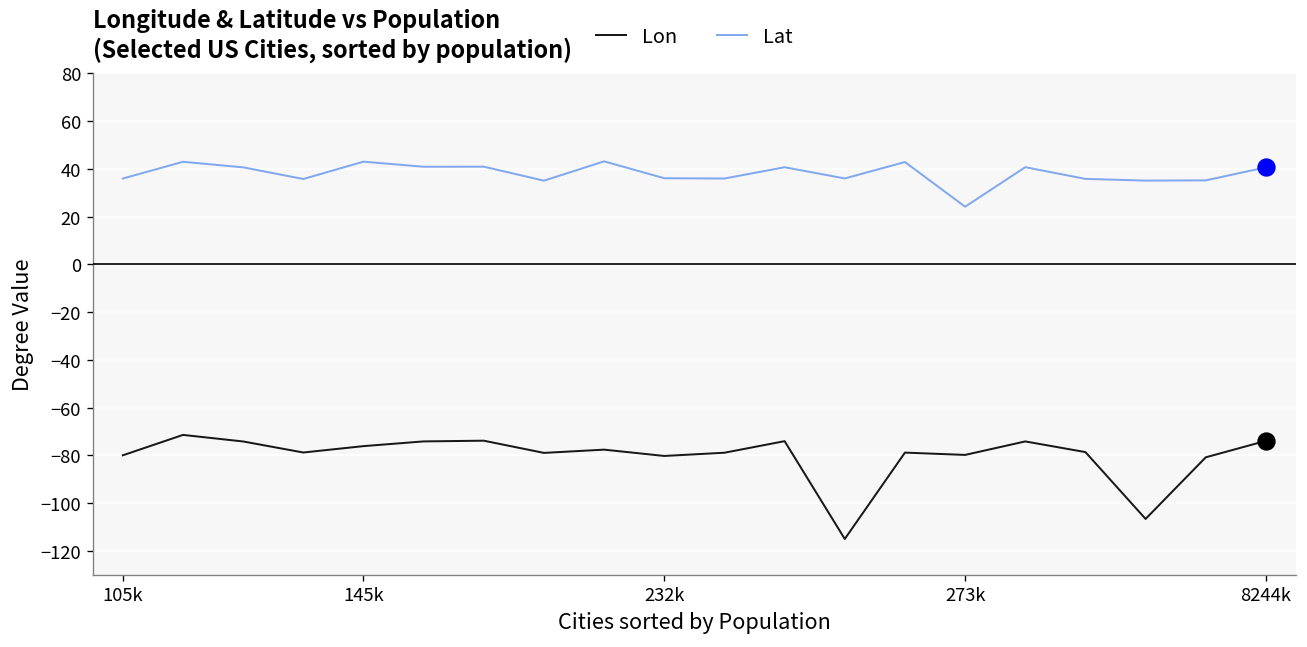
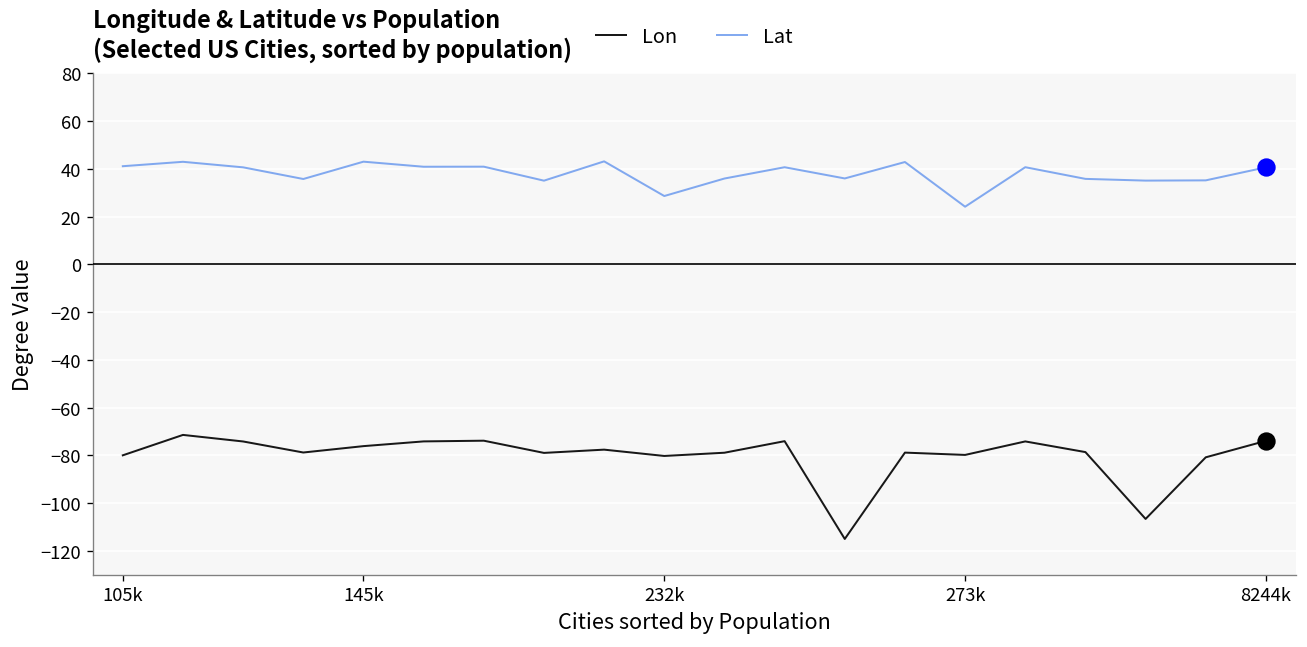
Lat, 105k: 36 -> 41
Lat, 232k: 36 -> 29
